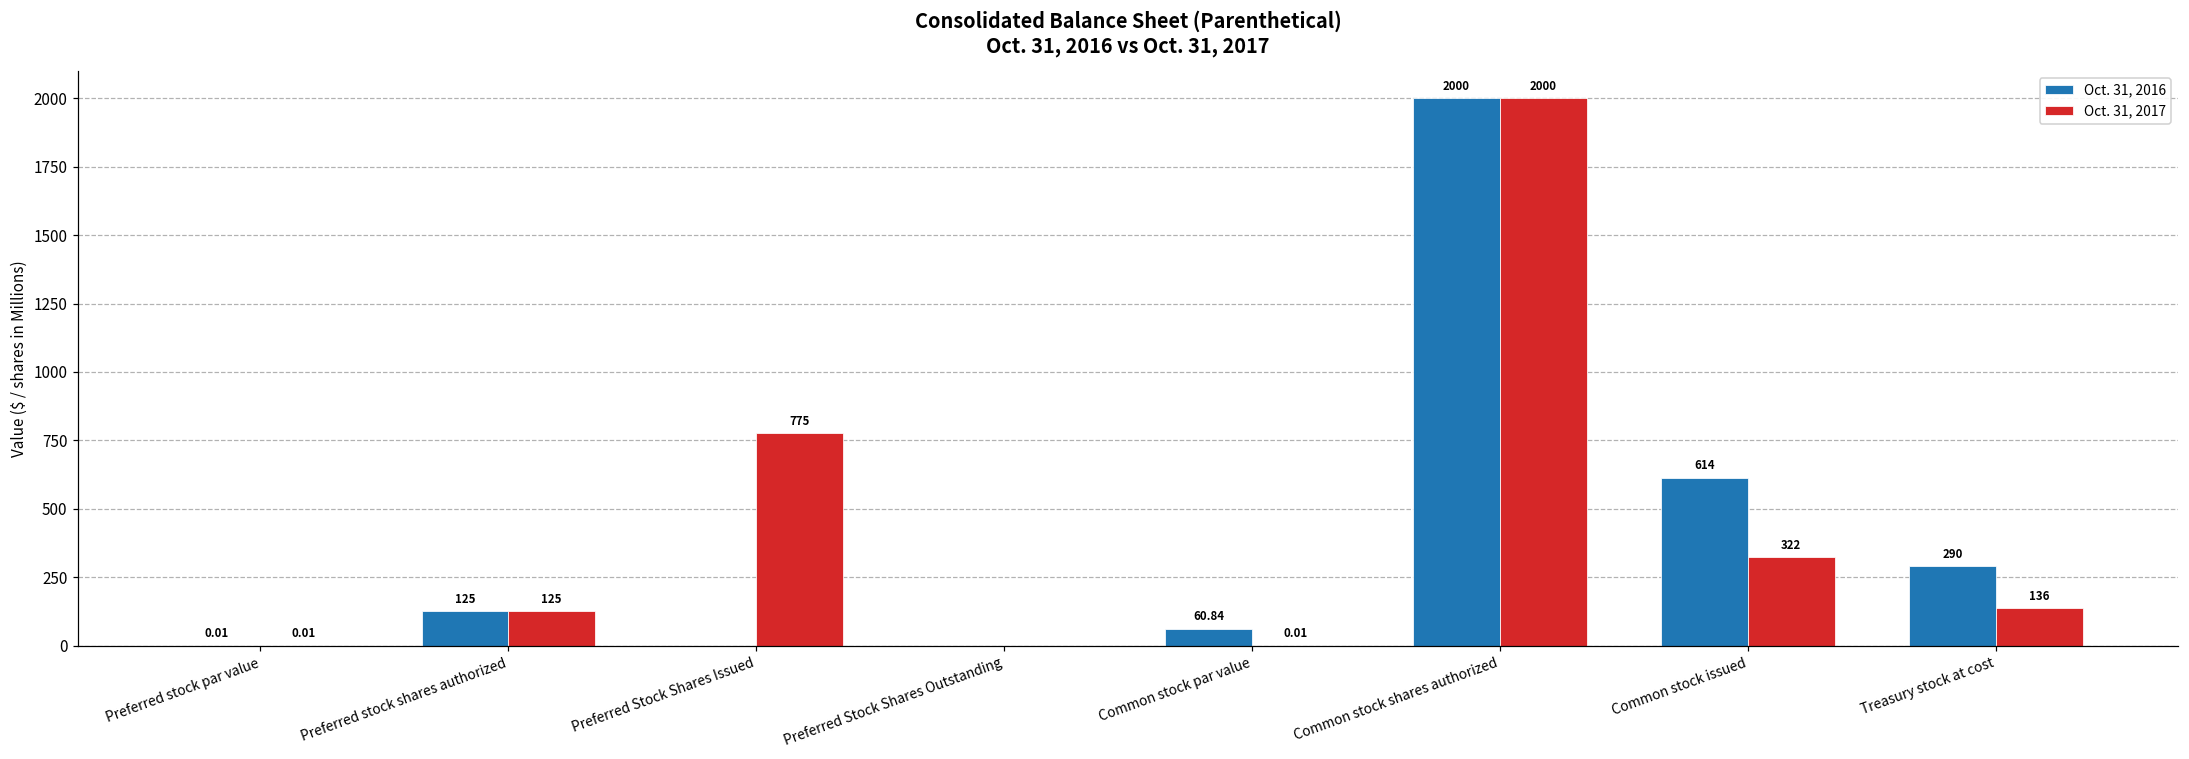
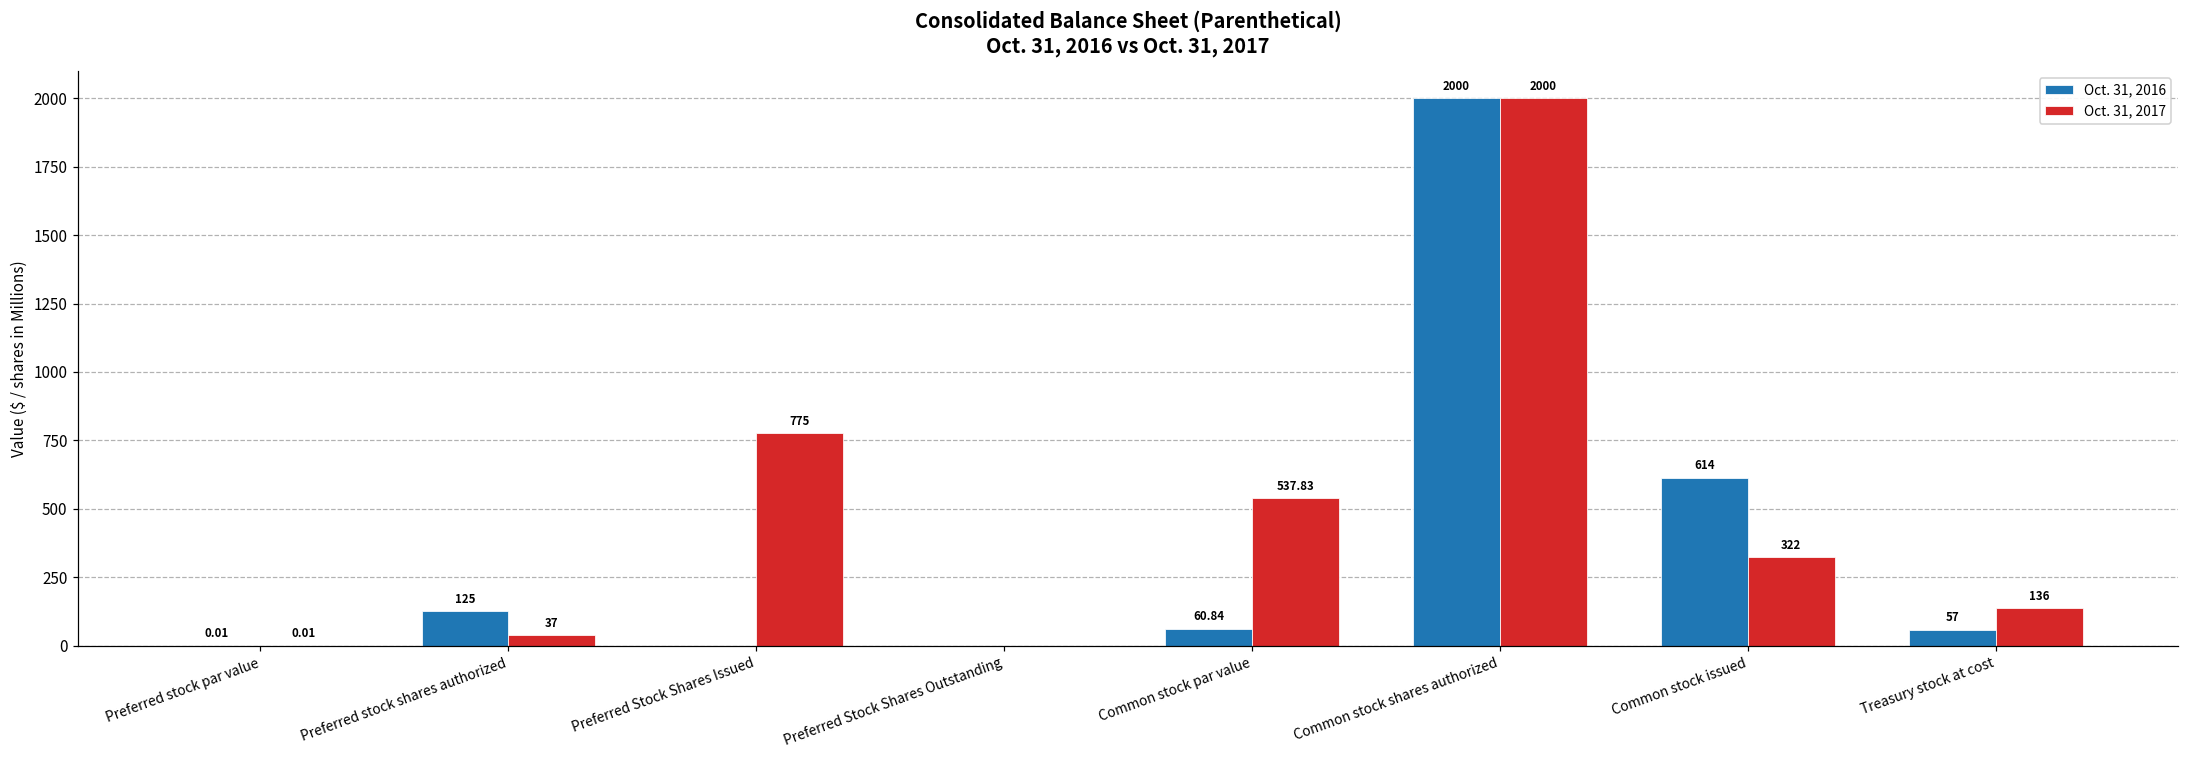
Oct. 31, 2017, Preferred stock shares authorized: 125 -> 37
Oct. 31, 2017, Common stock par value: 0.01 -> 537.83
Oct. 31, 2016, Treasury stock at cost: 290 -> 57
